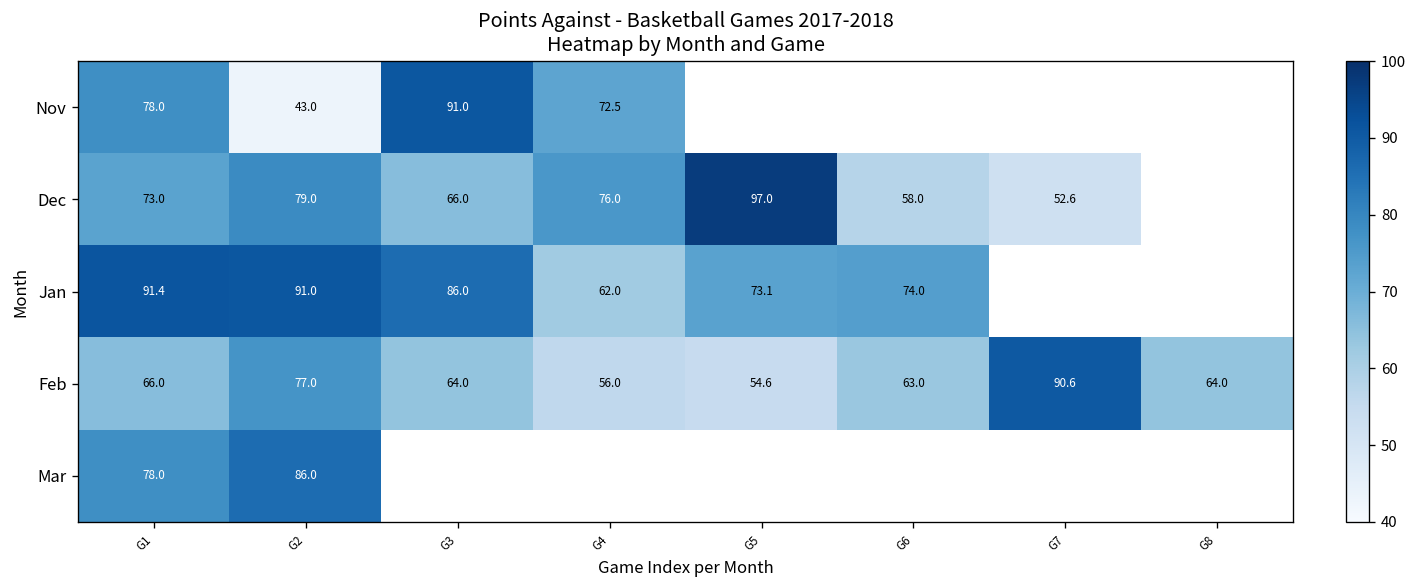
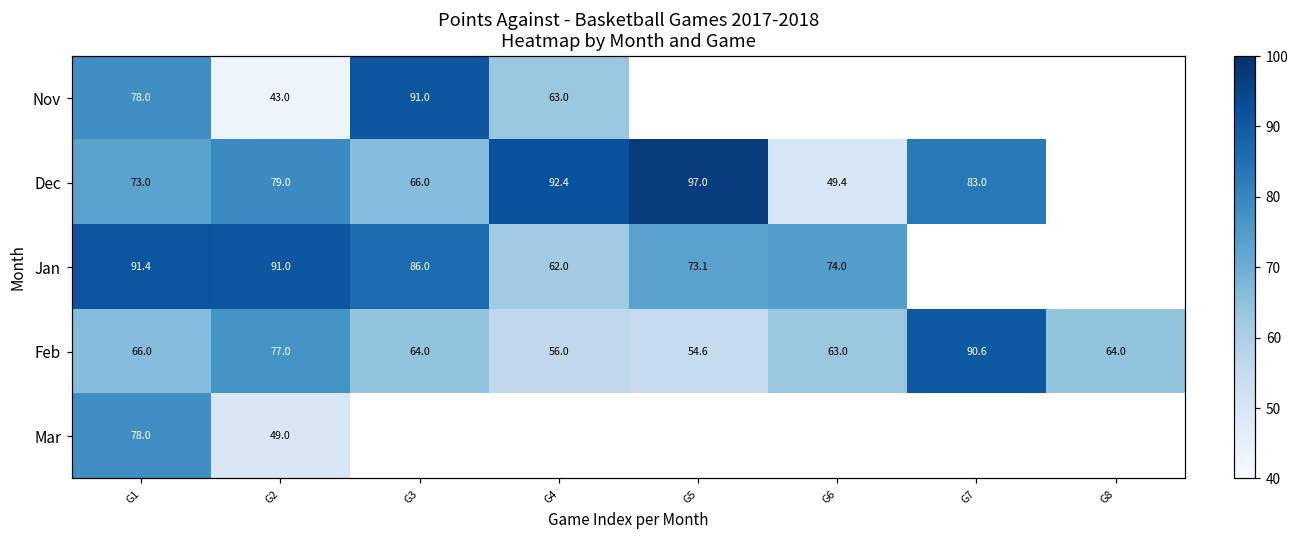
Nov, G4: 72.5 -> 63.0
Dec, G4: 76.0 -> 92.4
Dec, G6: 58.0 -> 49.4
Dec, G7: 52.6 -> 83.0
Mar, G2: 86.0 -> 49.0
